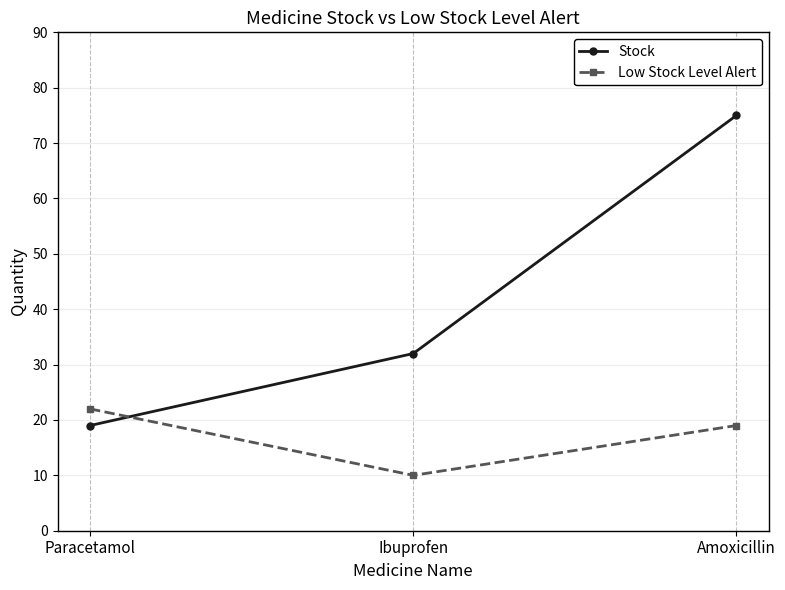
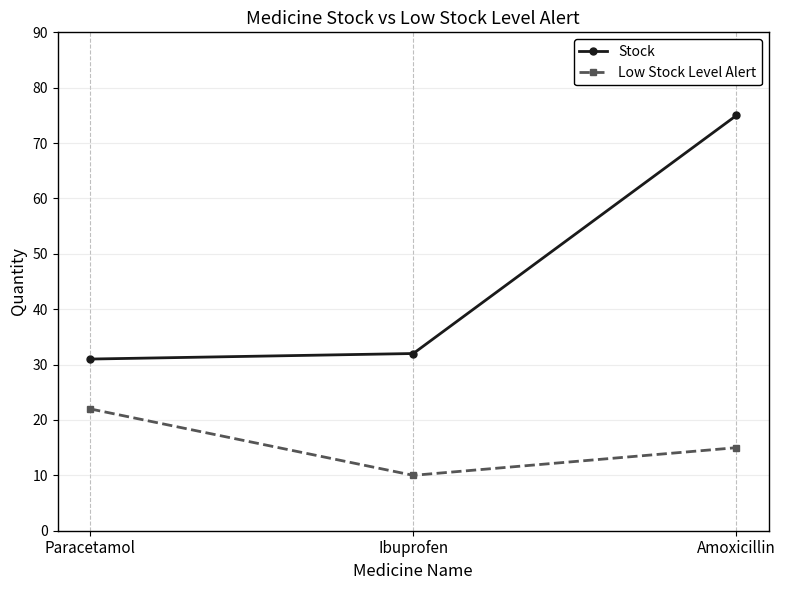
Stock, Paracetamol: 19 -> 31
Low Stock Level Alert, Amoxicillin: 19 -> 15
